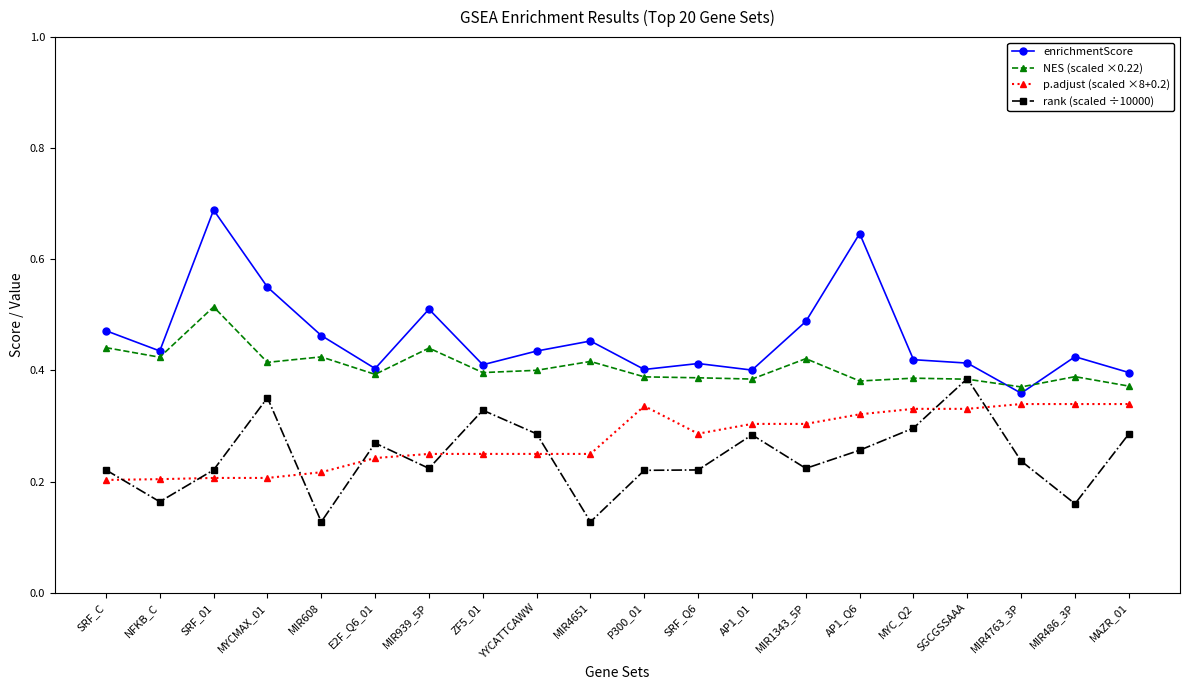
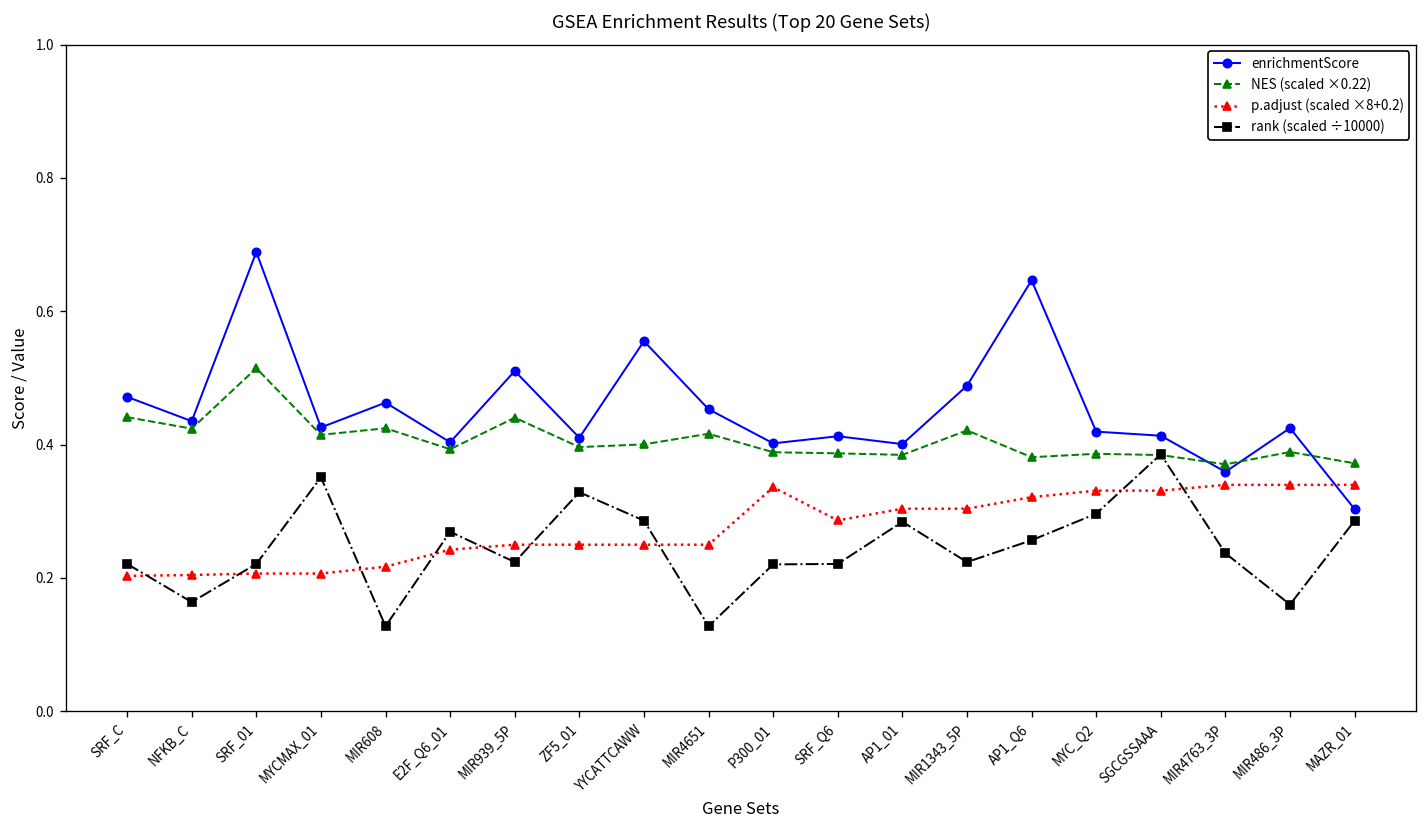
enrichmentScore, MYCMAX_01: 0.55 -> 0.43
enrichmentScore, YYCATTCAWW: 0.44 -> 0.56
enrichmentScore, MAZR_01: 0.40 -> 0.30
